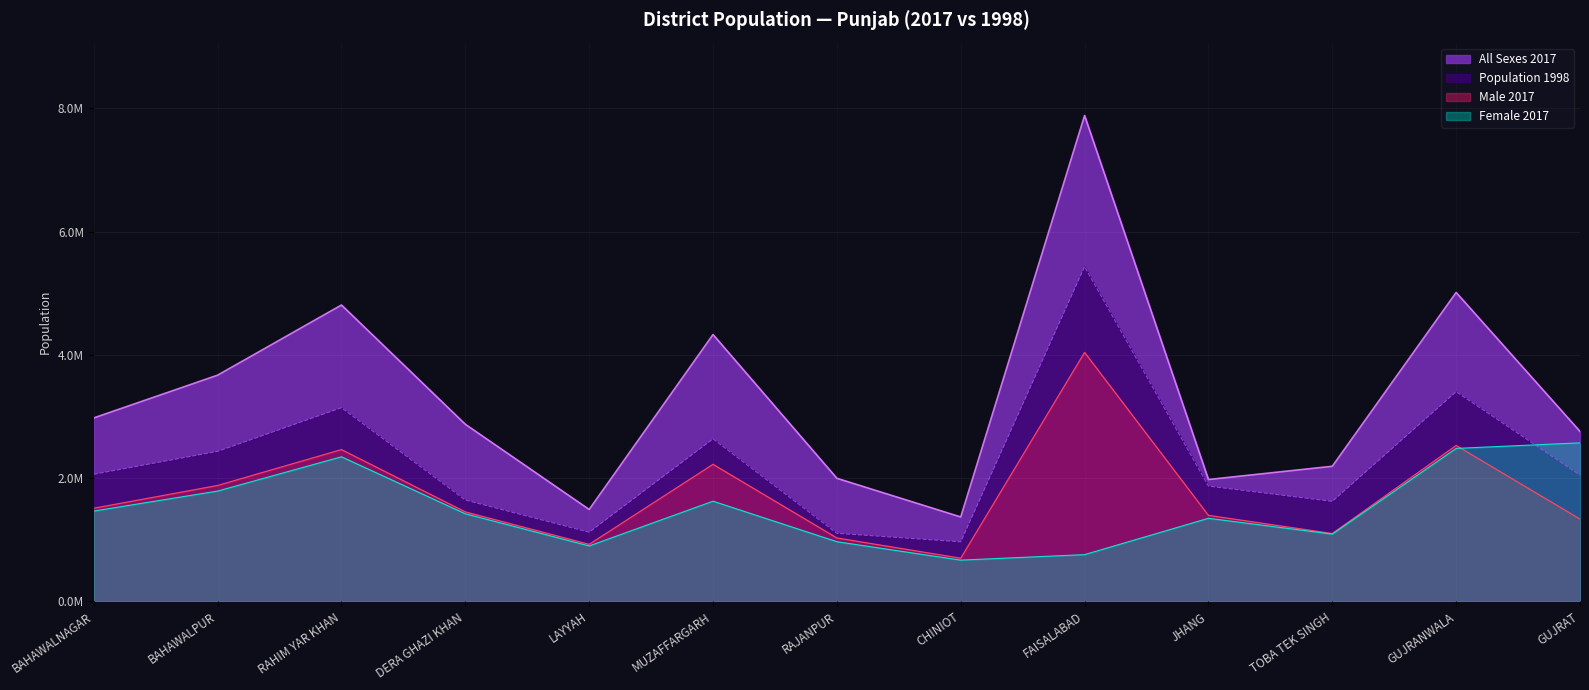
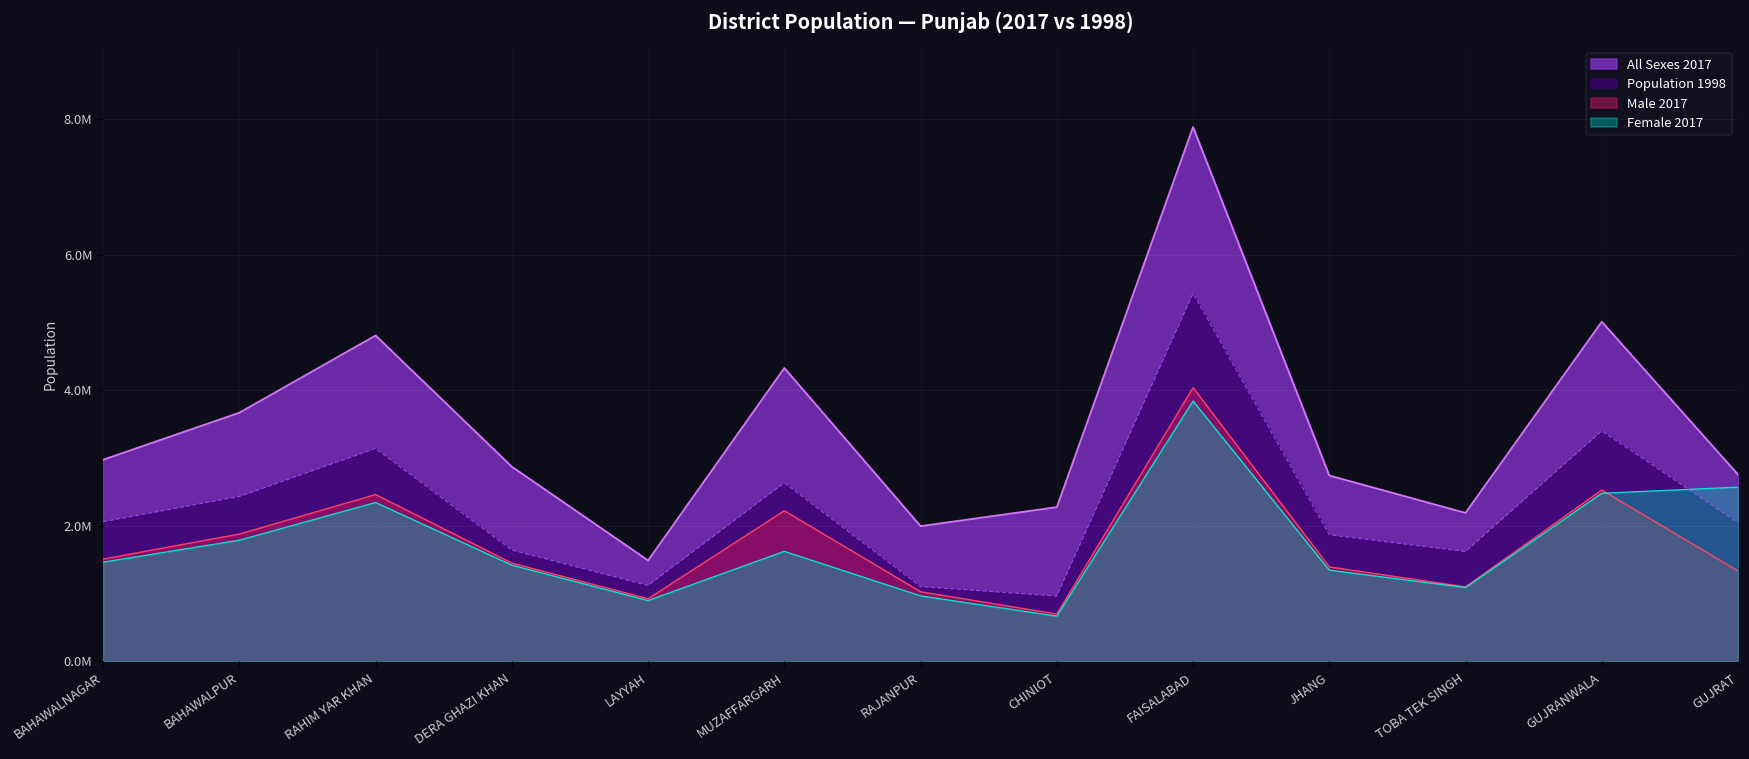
All Sexes 2017, CHINIOT: 1400000 -> 2300000
Female 2017, FAISALABAD: 800000 -> 3800000
All Sexes 2017, JHANG: 2000000 -> 2700000
